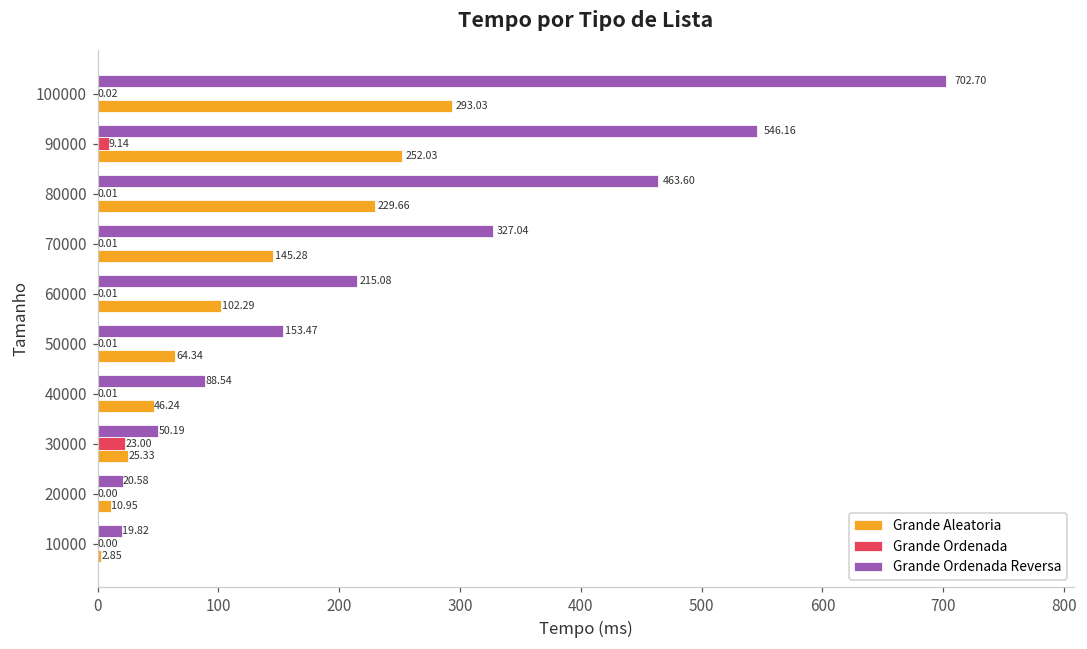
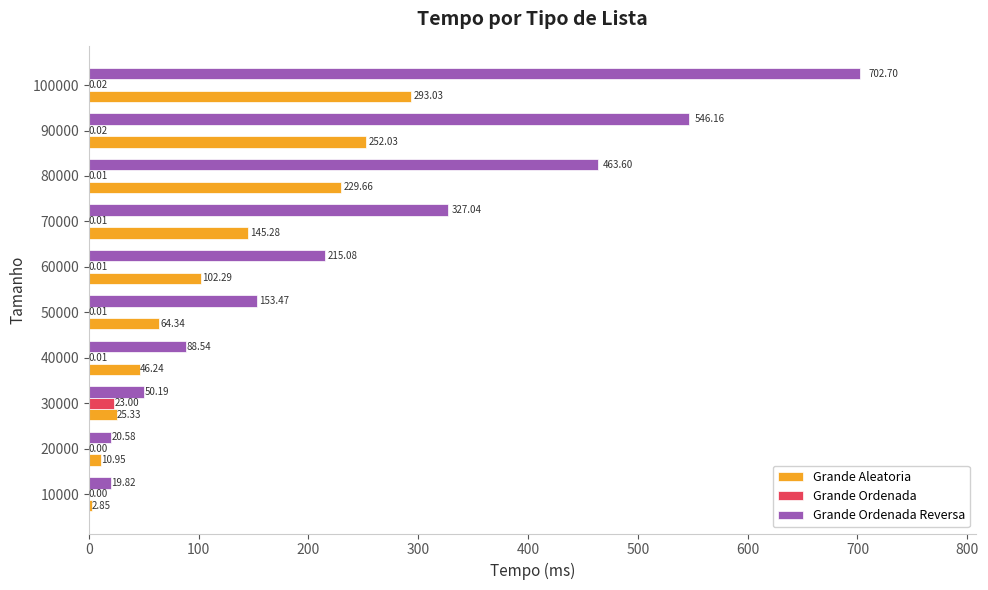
Grande Ordenada, 90000: 9.14 -> 0.02
